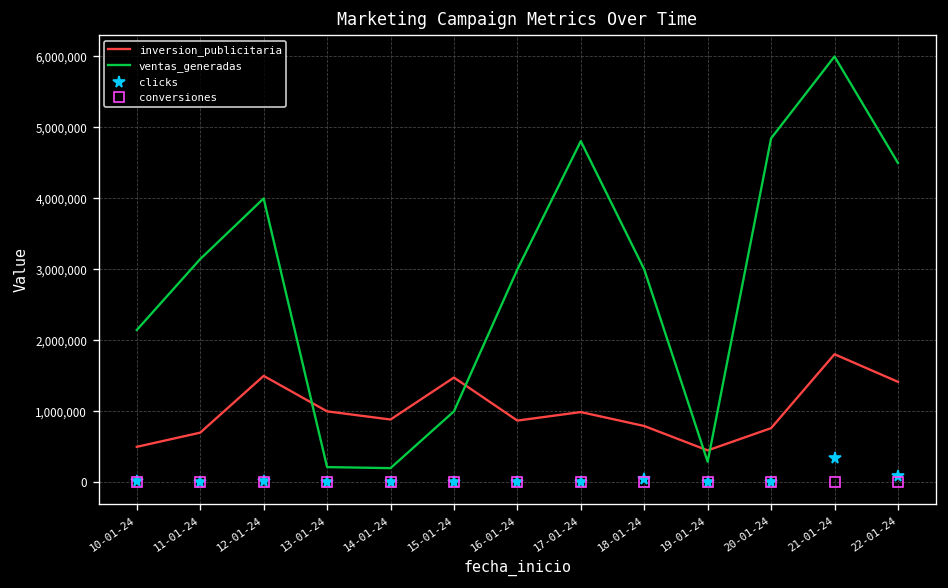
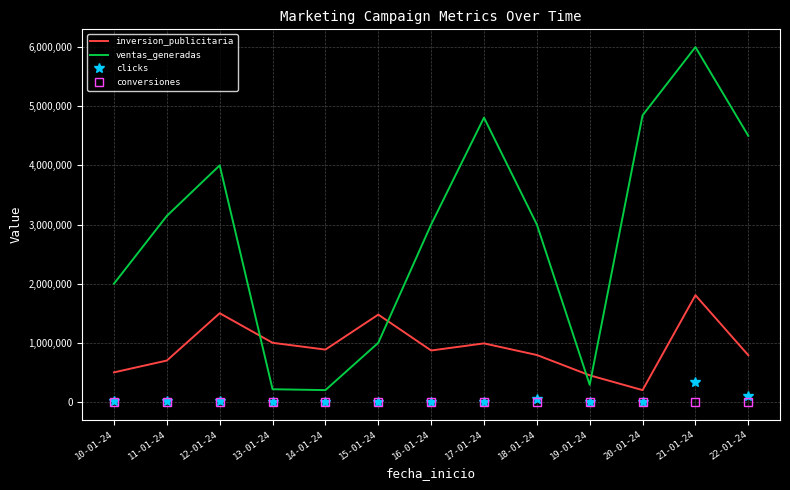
ventas_generadas, 10-01-24: 2,100,000 -> 2,000,000
inversion_publicitaria, 20-01-24: 800,000 -> 200,000
inversion_publicitaria, 22-01-24: 1,400,000 -> 800,000
